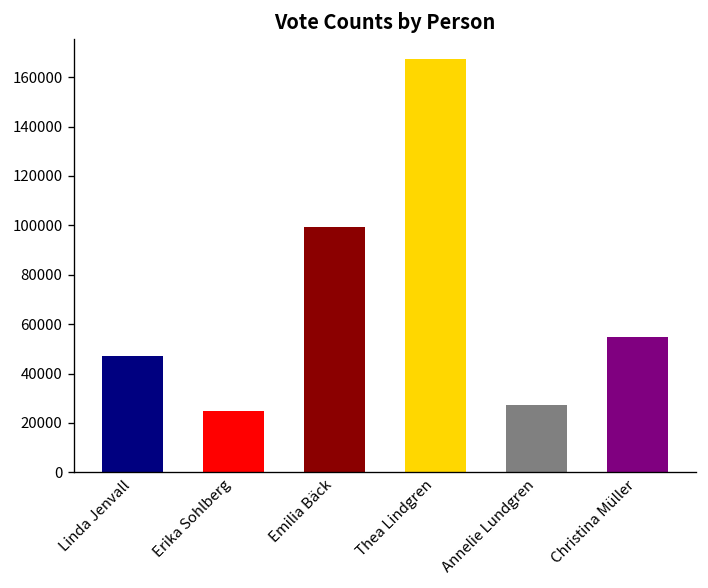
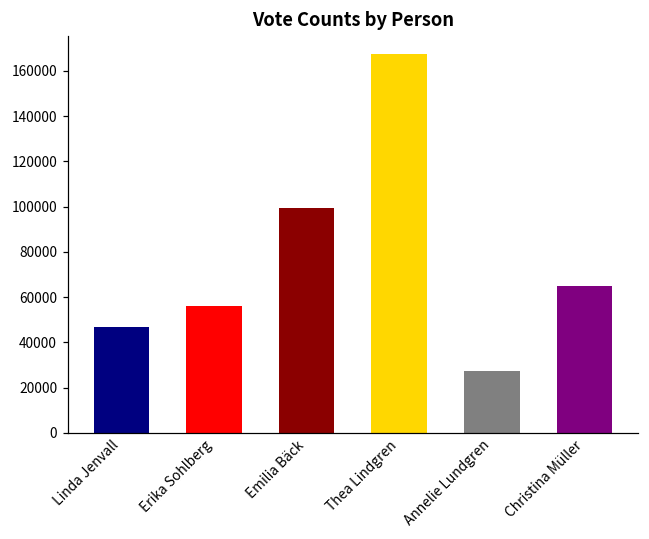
Erika Sohlberg: 25000 -> 56000
Christina Müller: 55000 -> 65000
